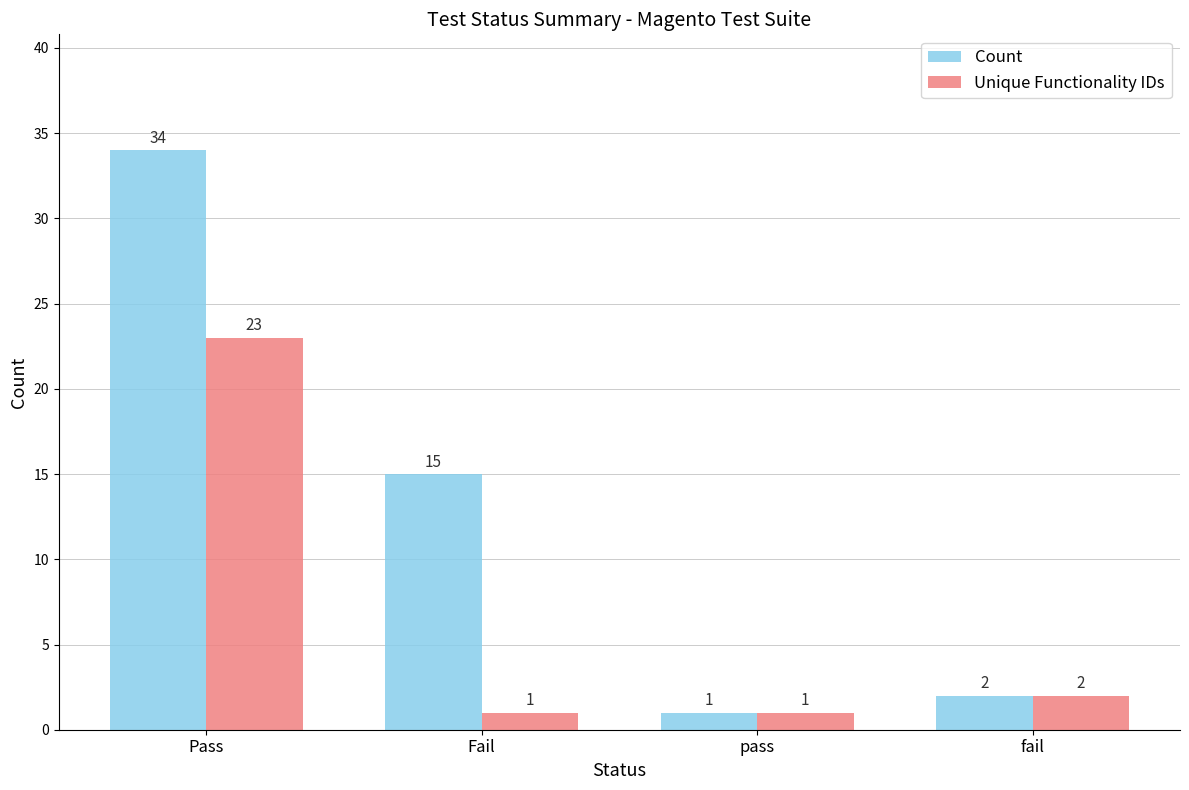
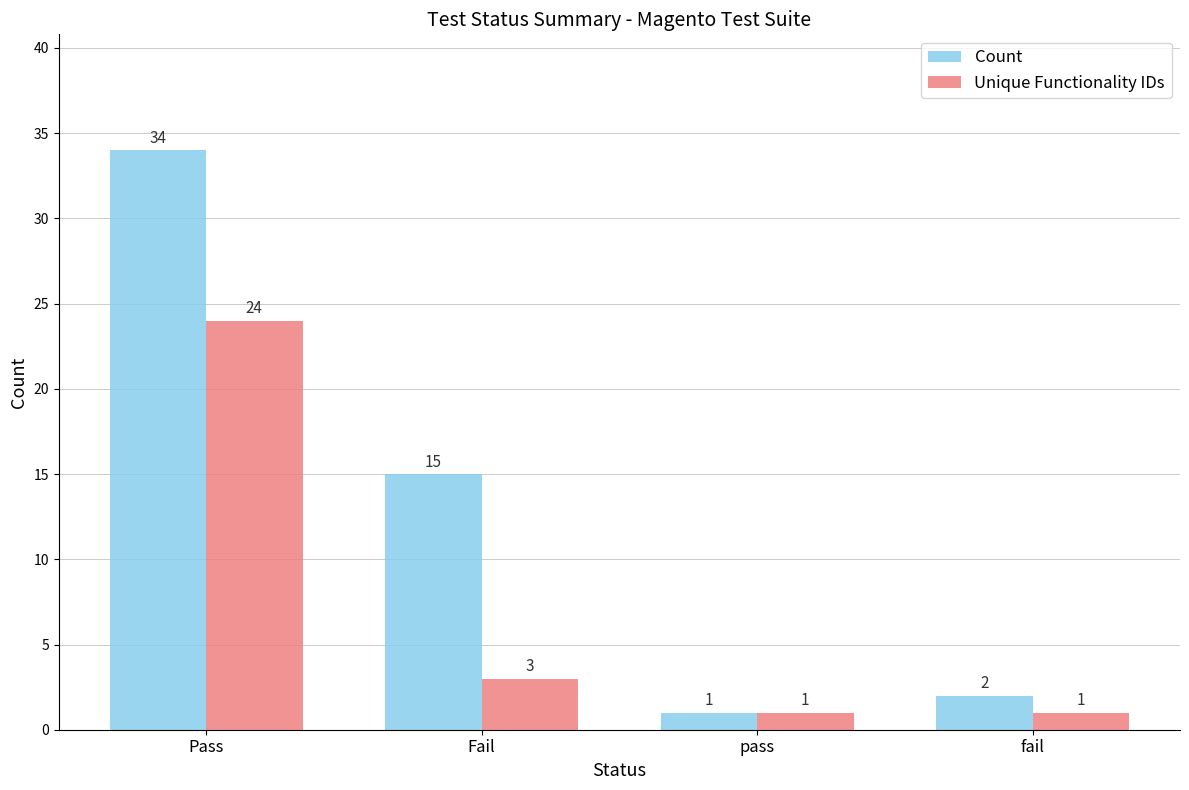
Unique Functionality IDs, Pass: 23 -> 24
Unique Functionality IDs, Fail: 1 -> 3
Unique Functionality IDs, fail: 2 -> 1
